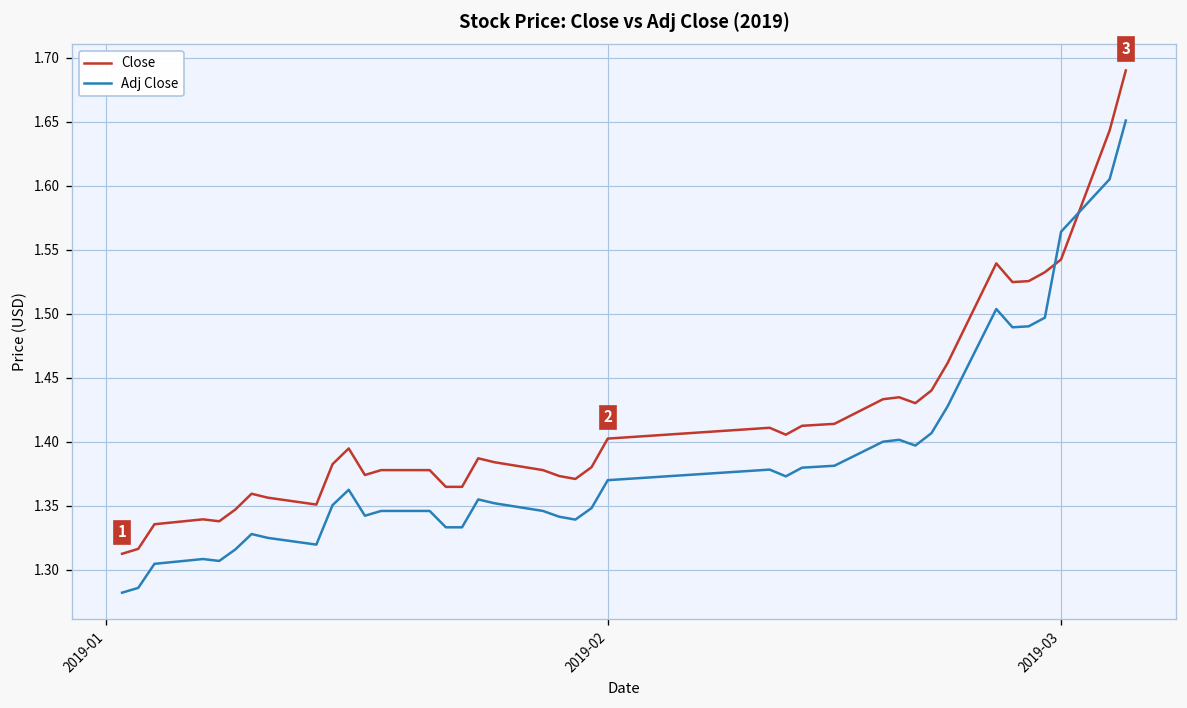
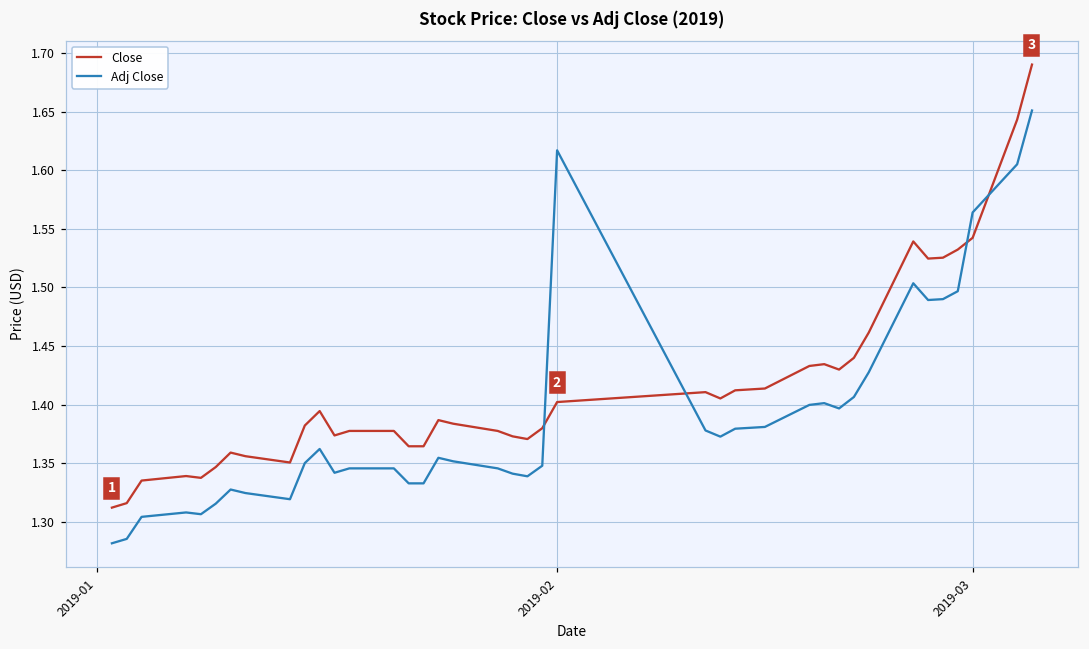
Adj Close, 2019-02: 1.370 -> 1.617
